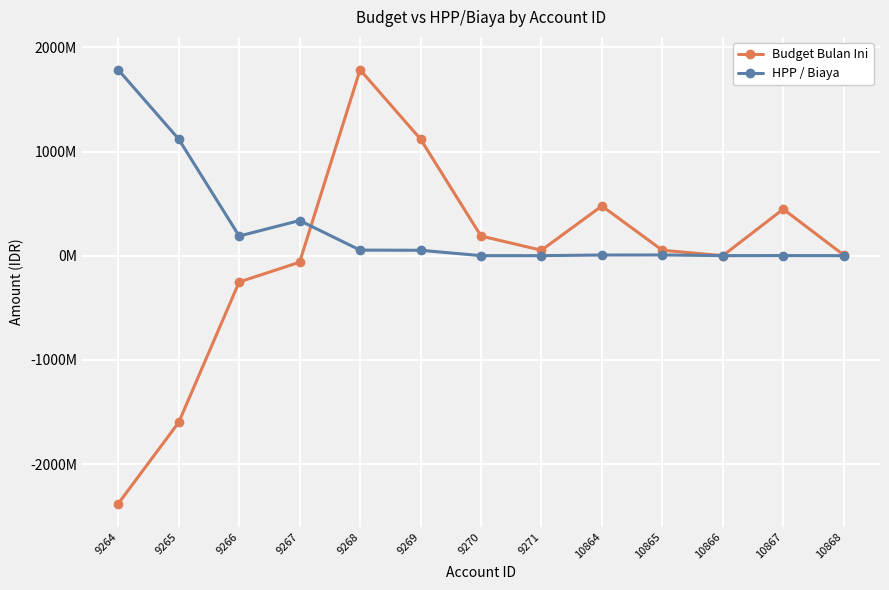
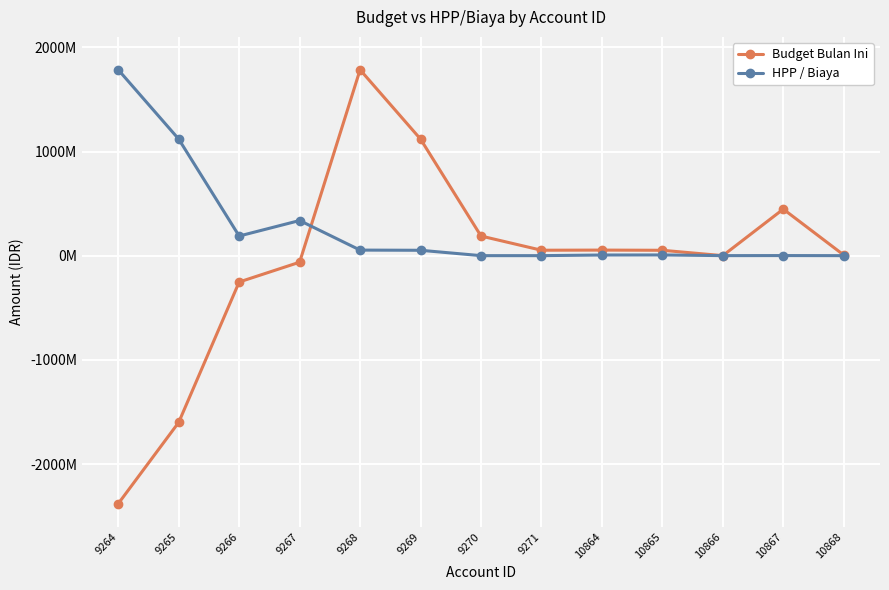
Budget Bulan Ini, 10864: 480000000 -> 50000000
